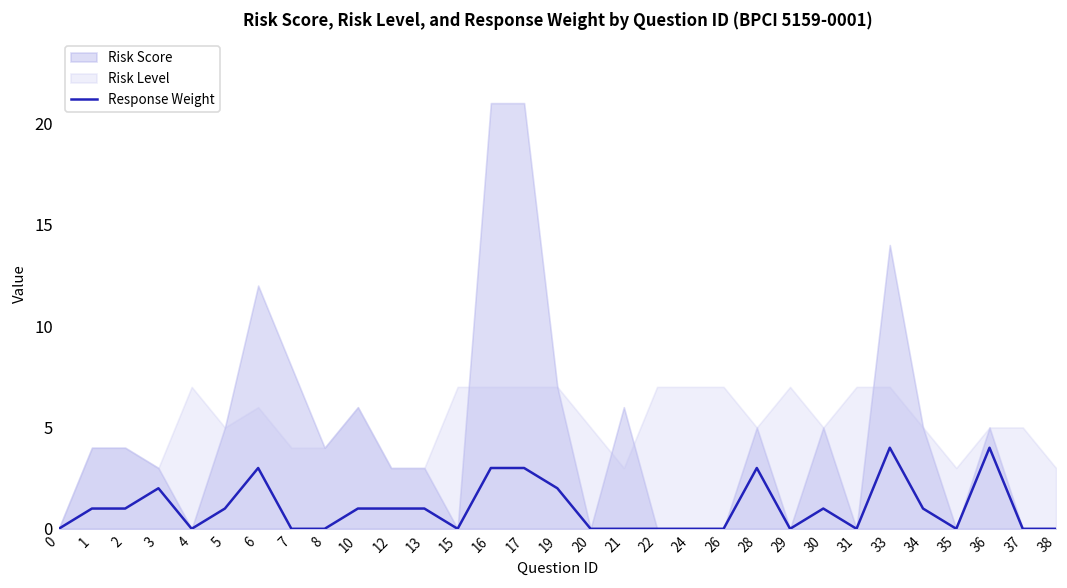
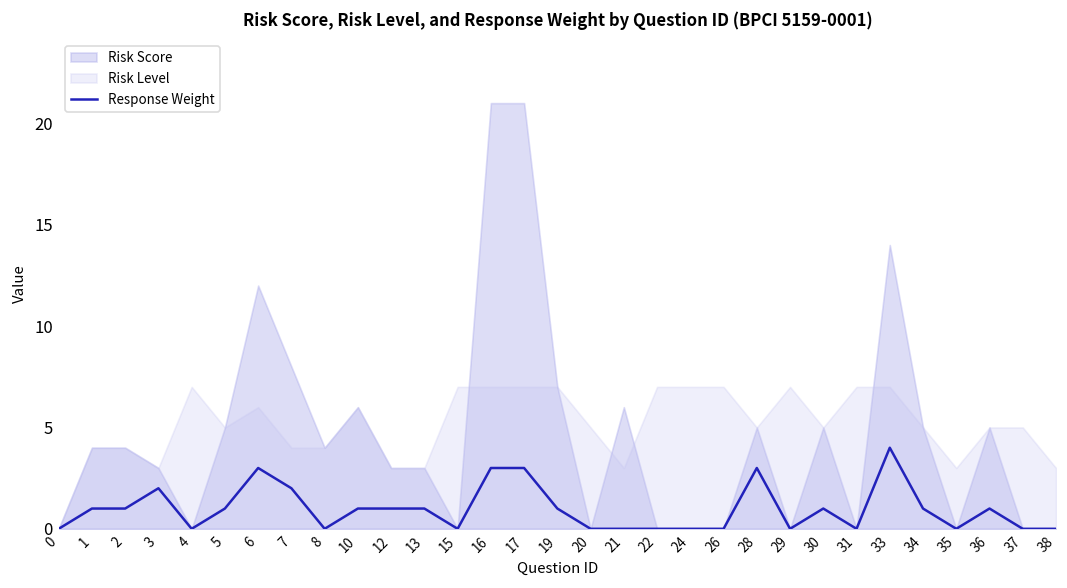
Response Weight, 7: 0 -> 2
Response Weight, 19: 2 -> 1
Response Weight, 36: 4 -> 1
